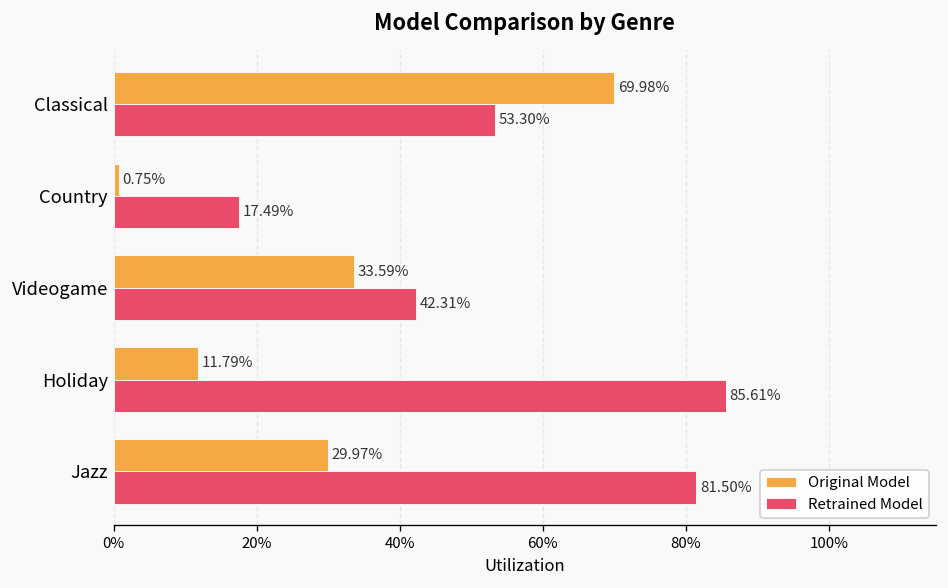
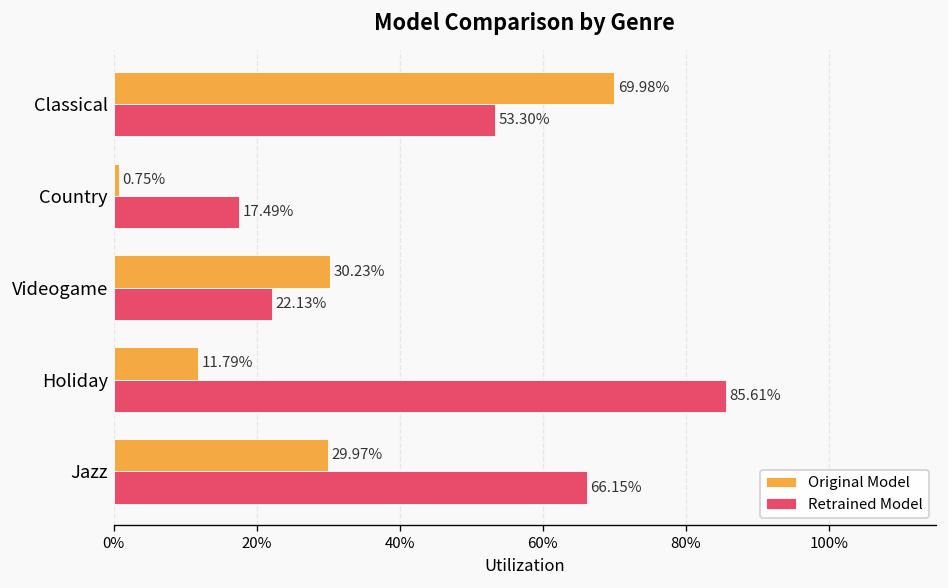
Original Model, Videogame: 33.59% -> 30.23%
Retrained Model, Videogame: 42.31% -> 22.13%
Retrained Model, Jazz: 81.50% -> 66.15%
